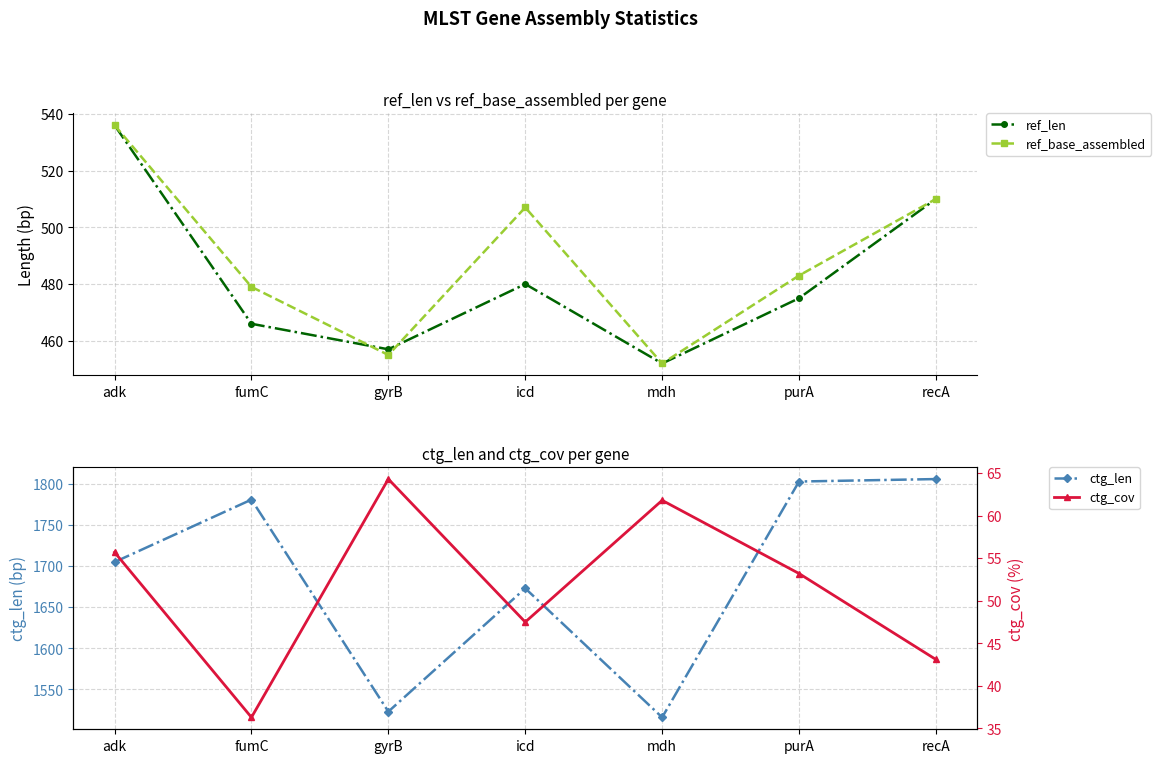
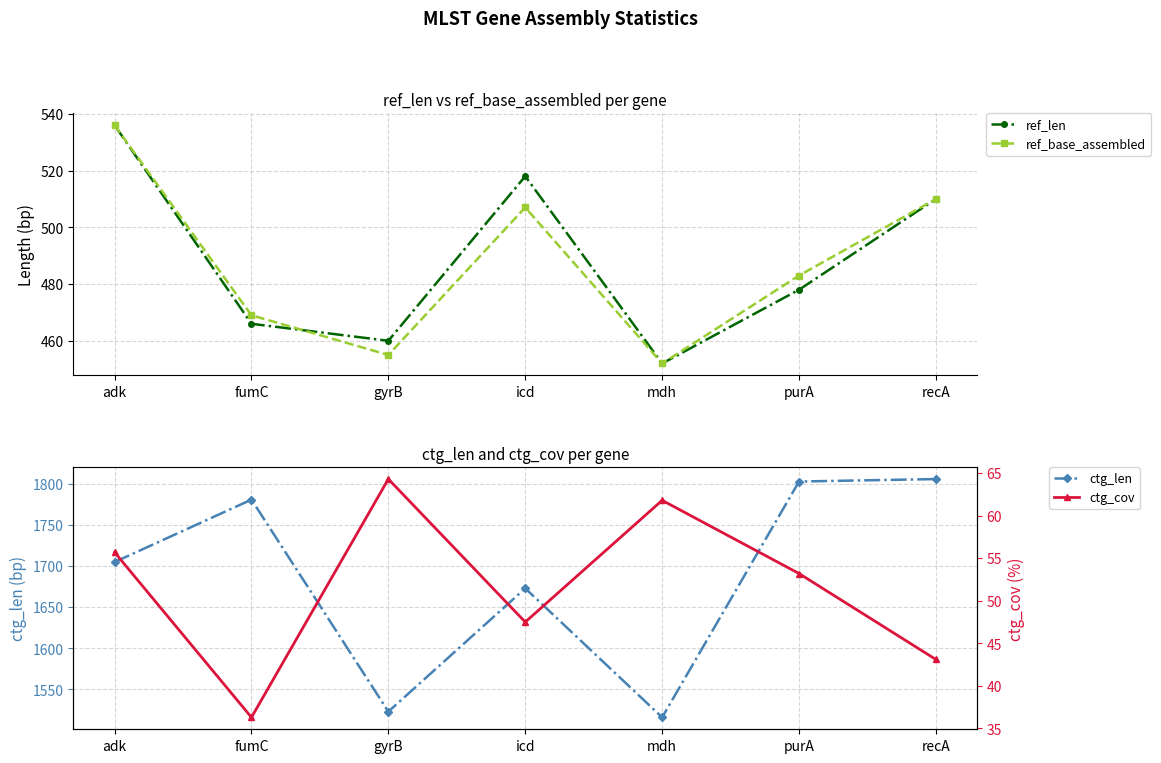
ref_len vs ref_base_assembled per gene, ref_base_assembled, fumC: 479 -> 469
ref_len vs ref_base_assembled per gene, ref_len, gyrB: 457 -> 460
ref_len vs ref_base_assembled per gene, ref_len, icd: 480 -> 518
ref_len vs ref_base_assembled per gene, ref_len, purA: 475 -> 478
